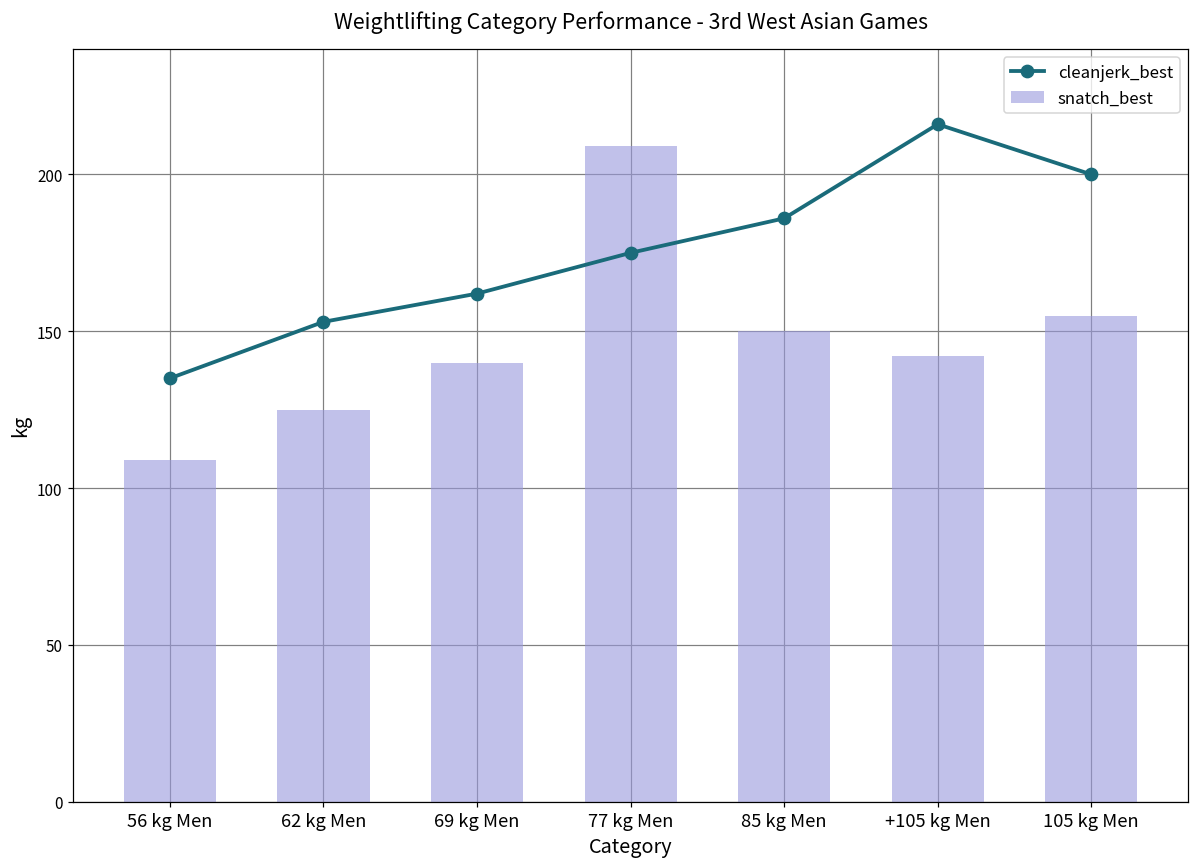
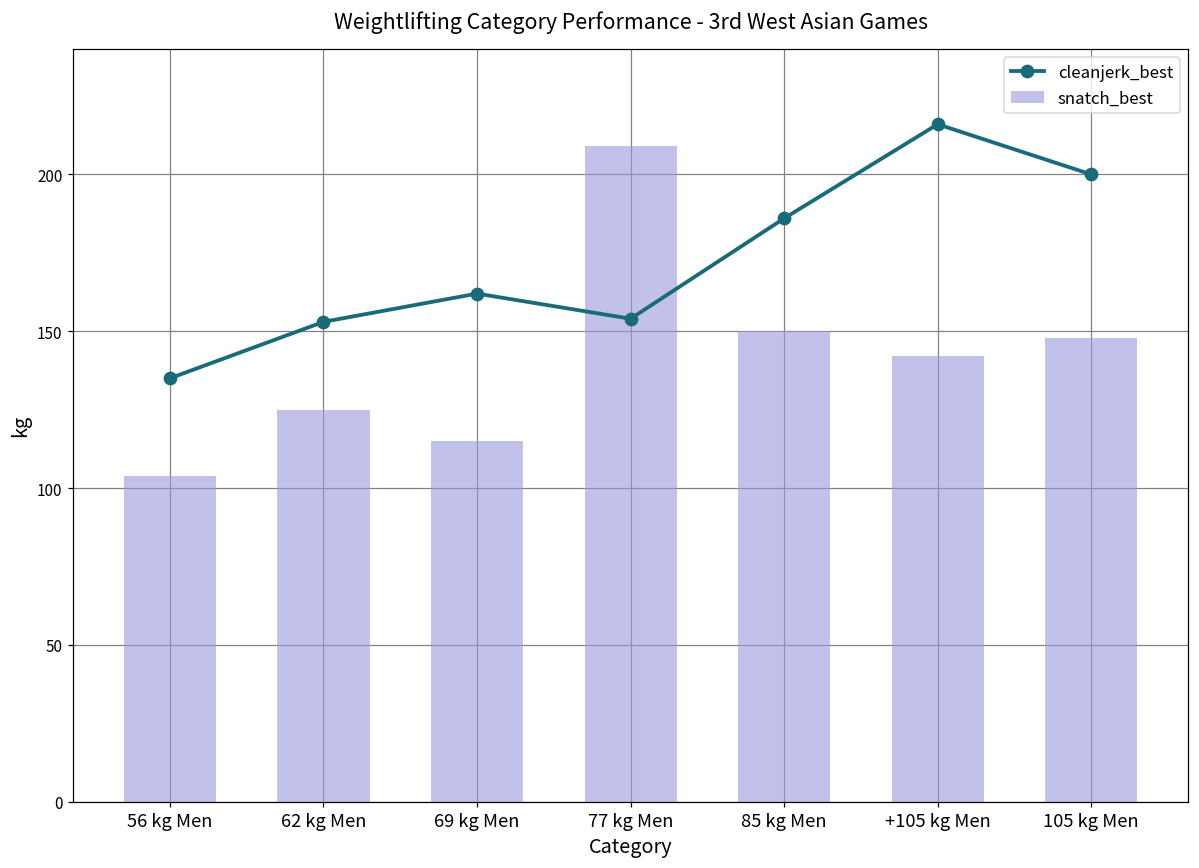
snatch_best, 56 kg Men: 109 -> 104
snatch_best, 69 kg Men: 140 -> 115
cleanjerk_best, 77 kg Men: 175 -> 154
snatch_best, 105 kg Men: 155 -> 148
